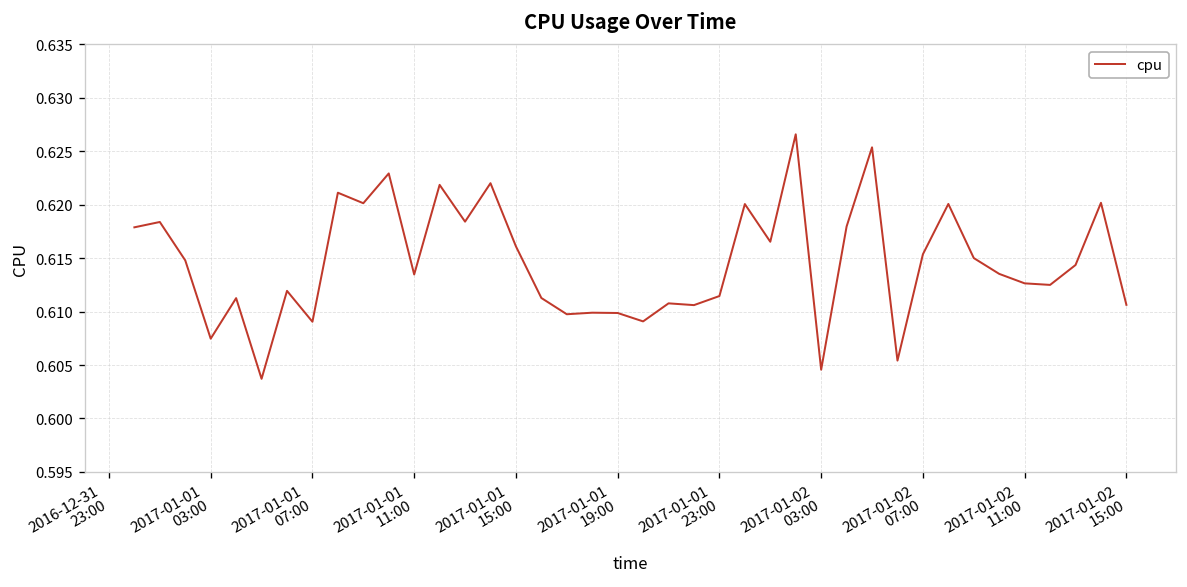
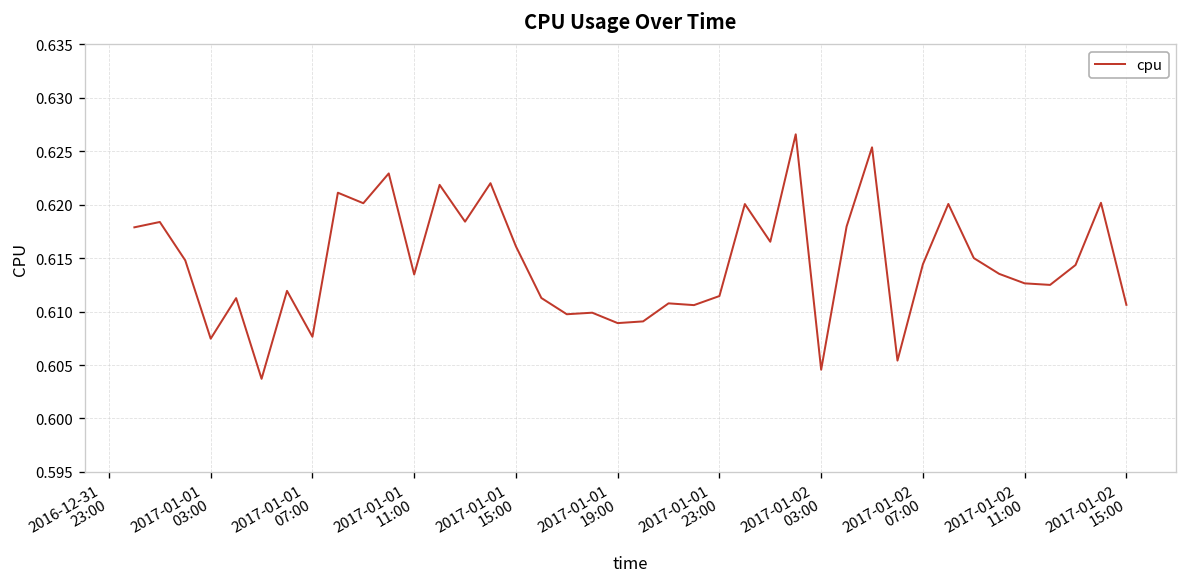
2017-01-01 07:00: 0.609 -> 0.608
2017-01-01 19:00: 0.610 -> 0.609
2017-01-02 07:00: 0.615 -> 0.614
